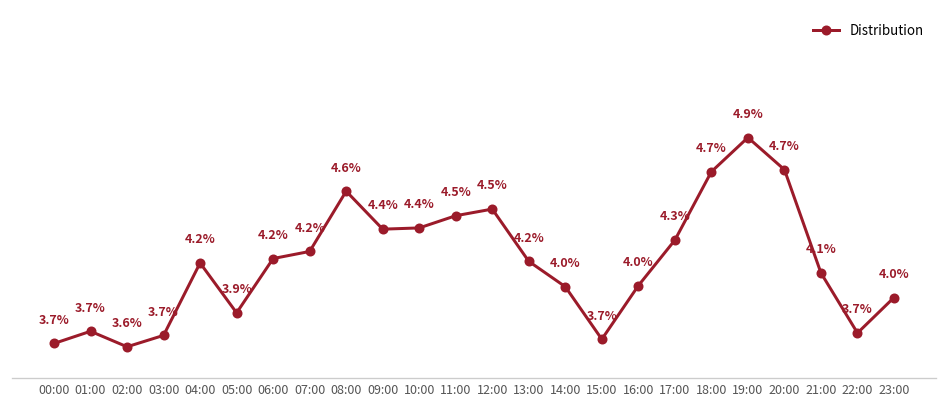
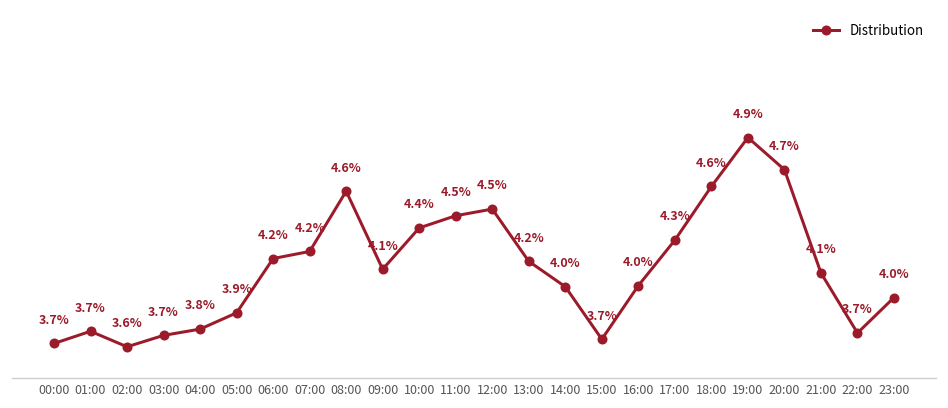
04:00: 4.2% -> 3.8%
09:00: 4.4% -> 4.1%
18:00: 4.7% -> 4.6%
